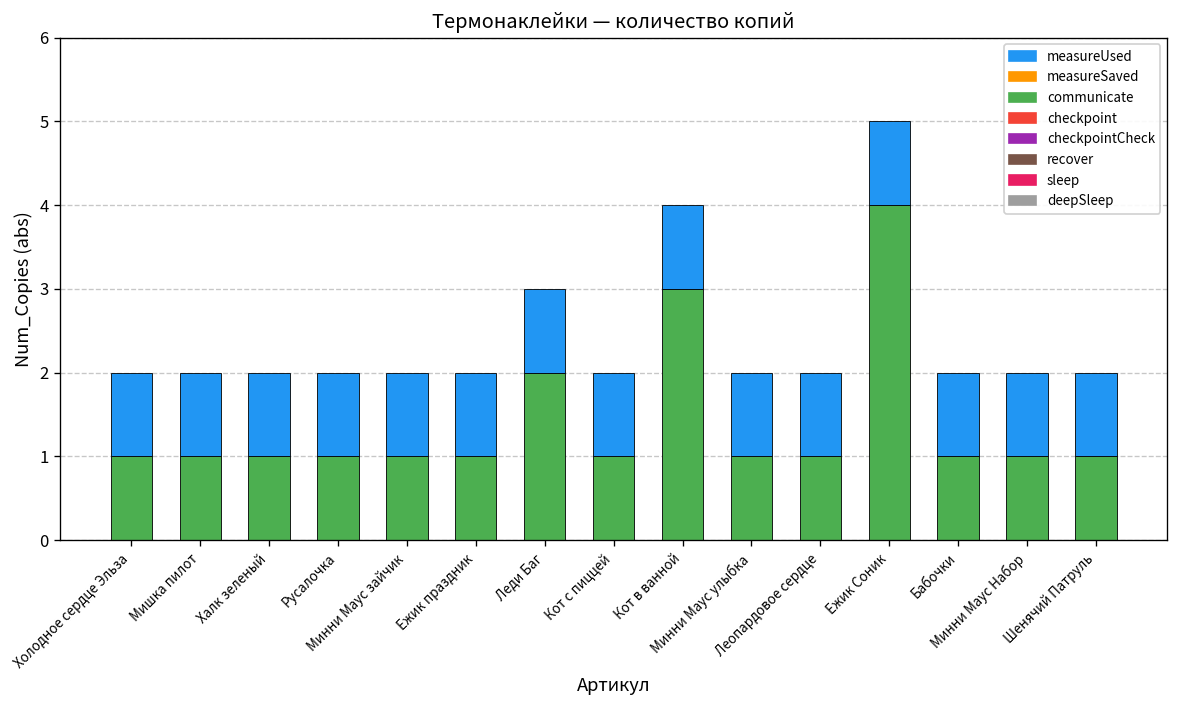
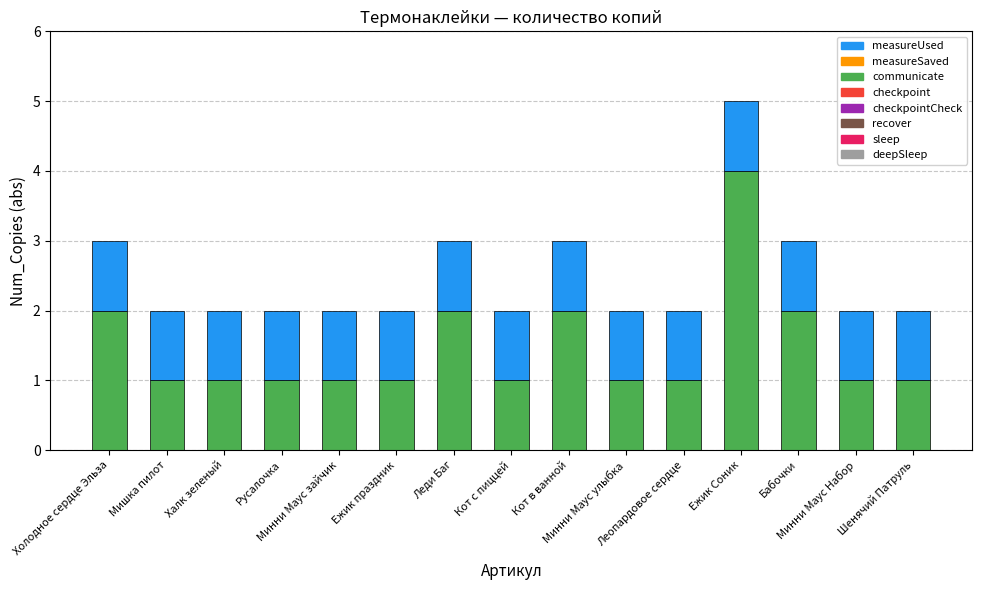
communicate, Холодное сердце Эльза: 1.0 -> 2.0
communicate, Кот в ванной: 3.0 -> 2.0
communicate, Бабочки: 1.0 -> 2.0
